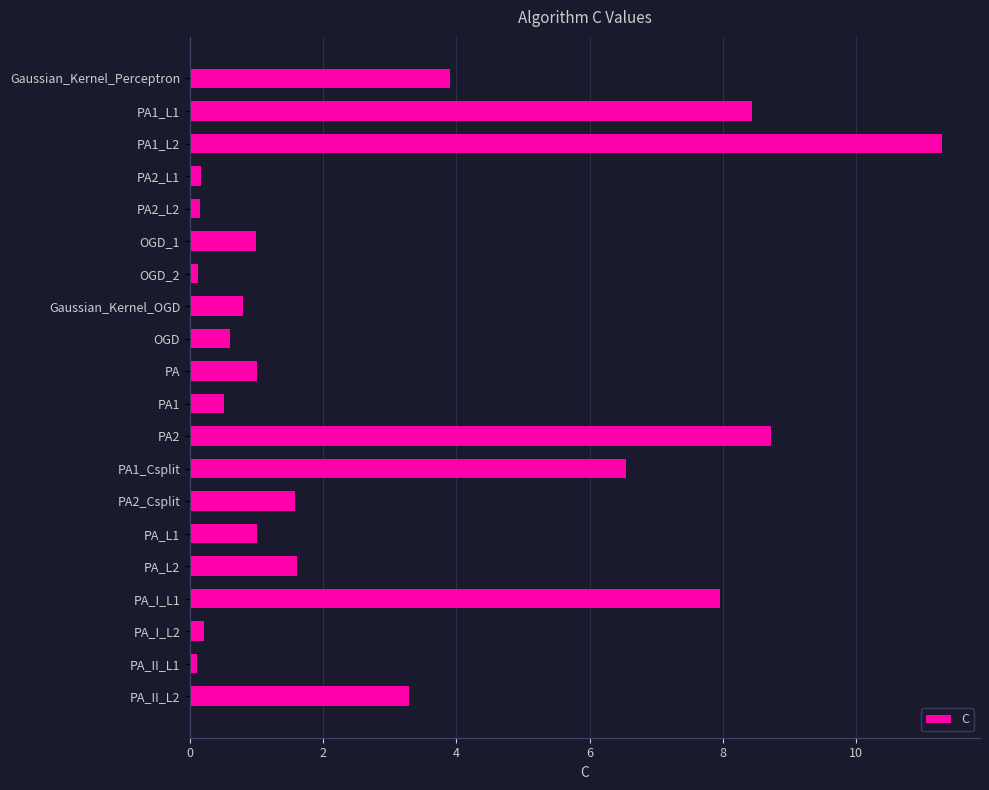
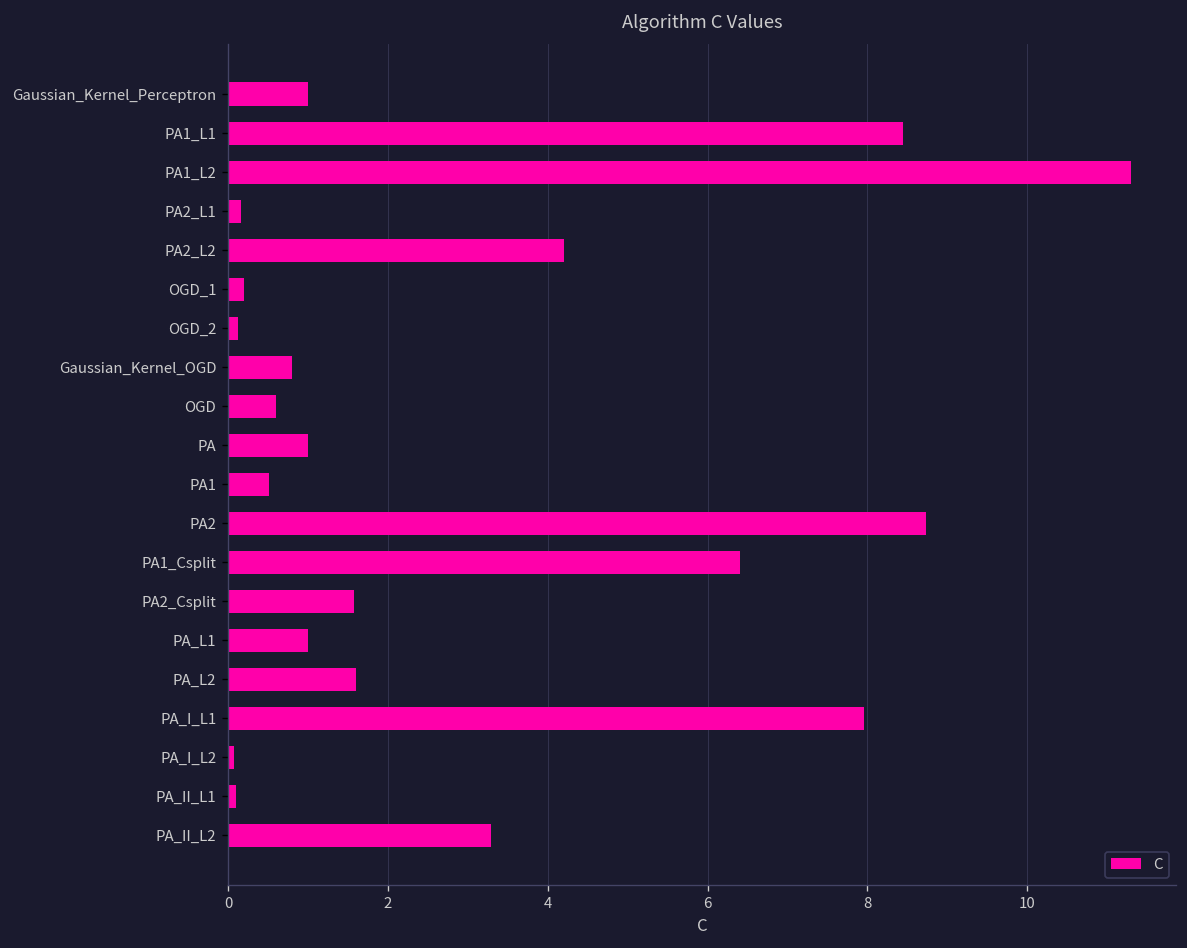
Gaussian_Kernel_Perceptron: 3.9 -> 1.0
PA2_L2: 0.1 -> 4.2
OGD_1: 1.0 -> 0.2
PA1_Csplit: 6.6 -> 6.4
PA_I_L2: 0.2 -> 0.1
